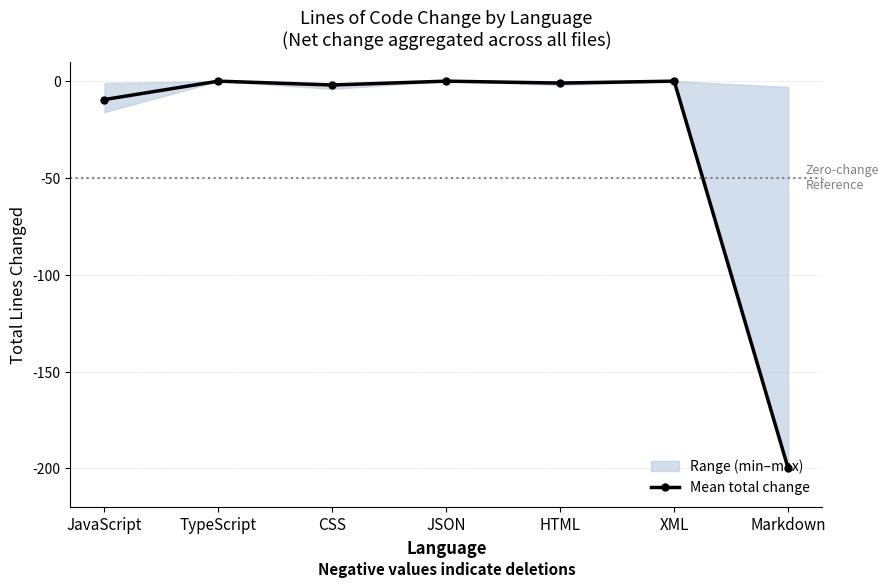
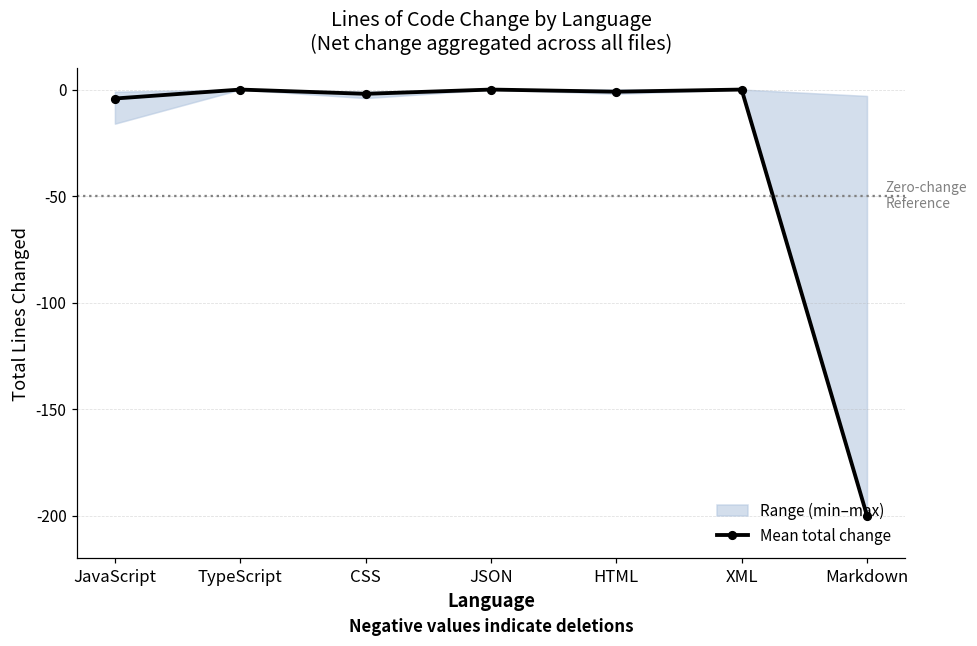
Mean total change, JavaScript: -10 -> -4
